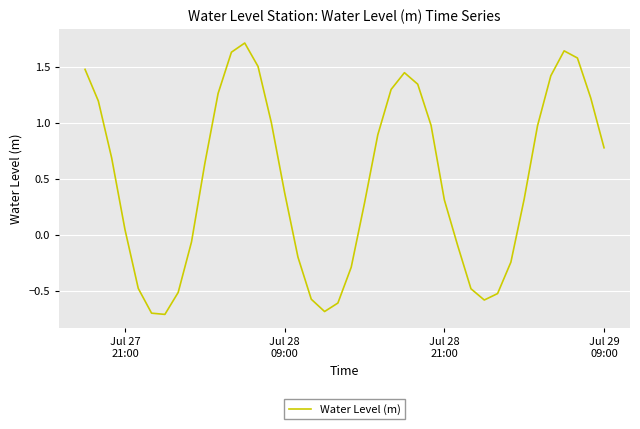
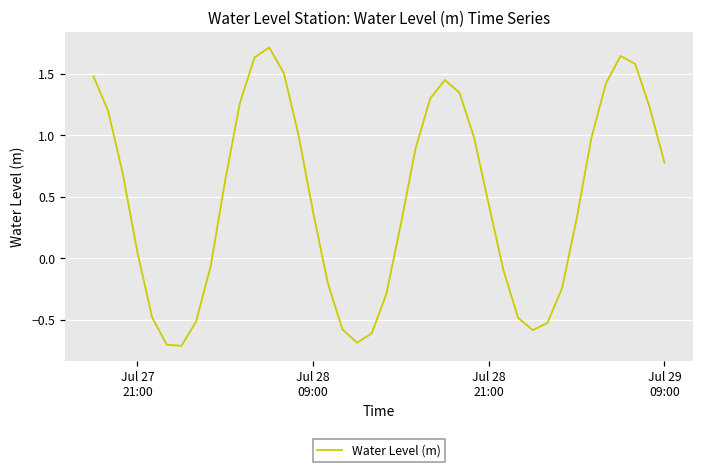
Jul 28 21:00: 0.31 -> 0.44
